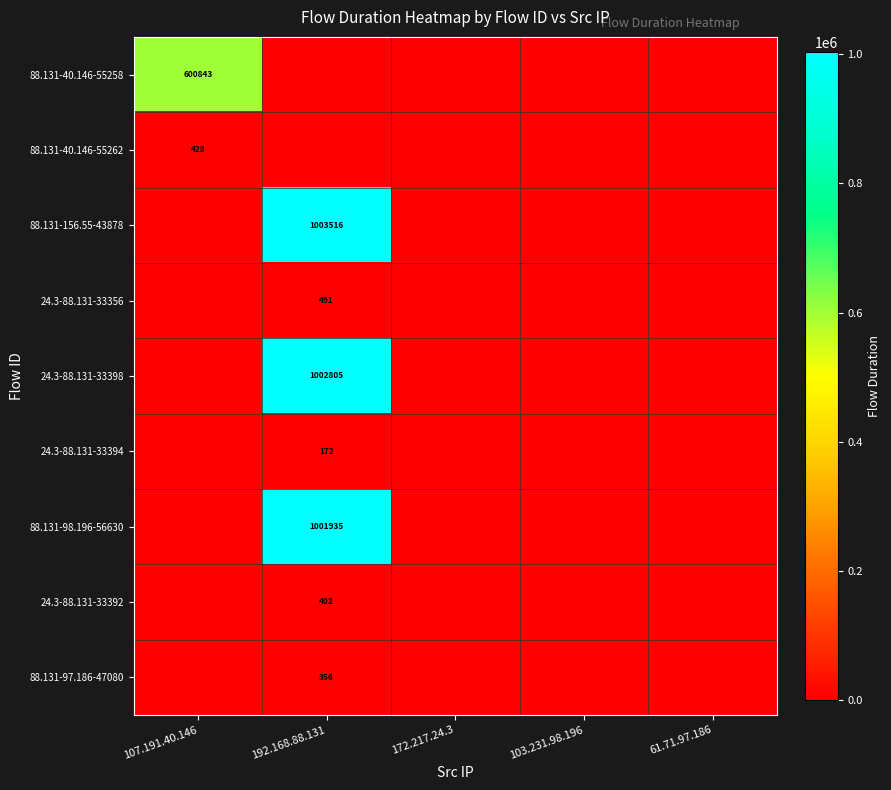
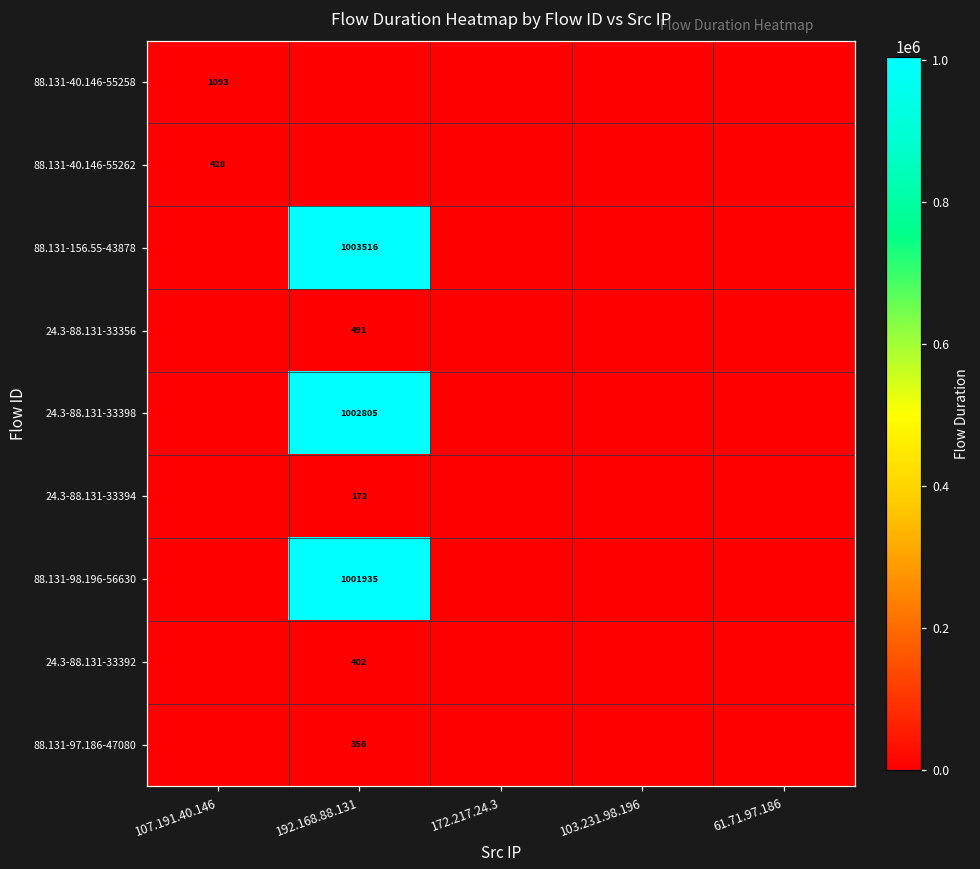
88.131-40.146-55258, 107.191.40.146: 600843 -> 1093
